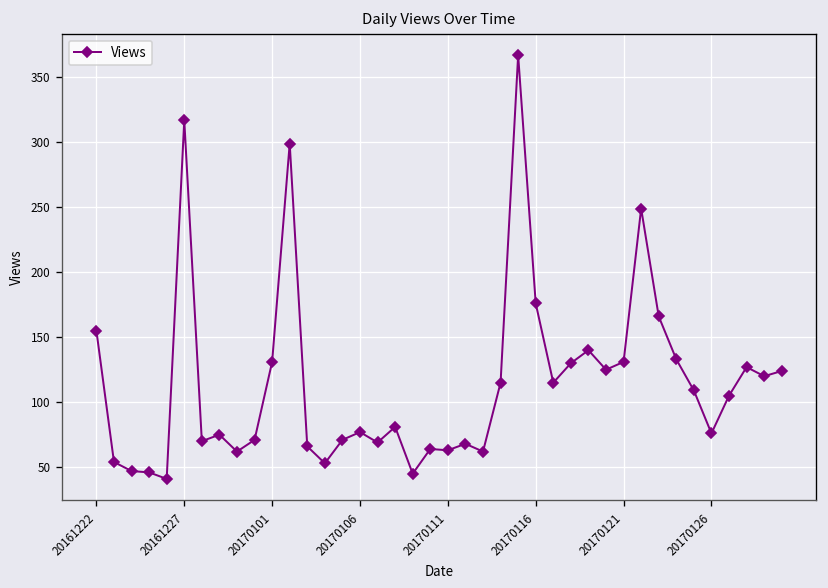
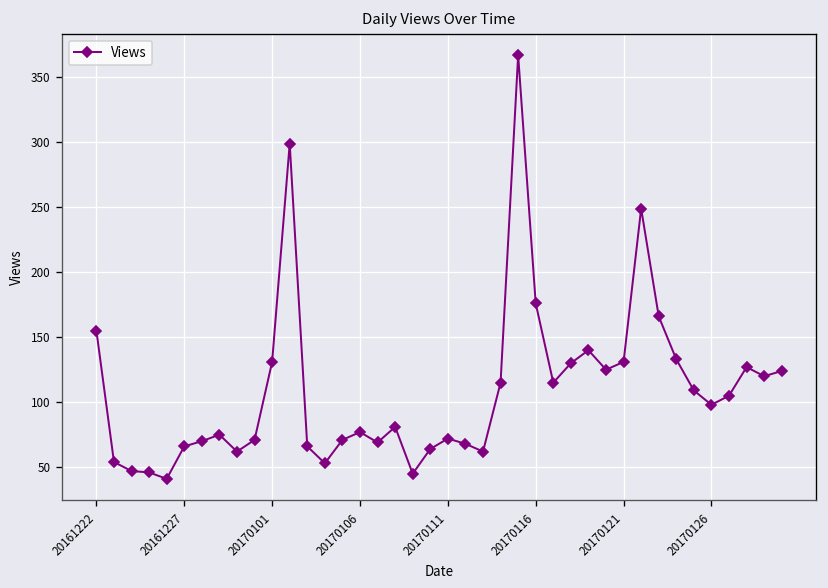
20161227: 317 -> 66
20170111: 63 -> 72
20170126: 76 -> 98
